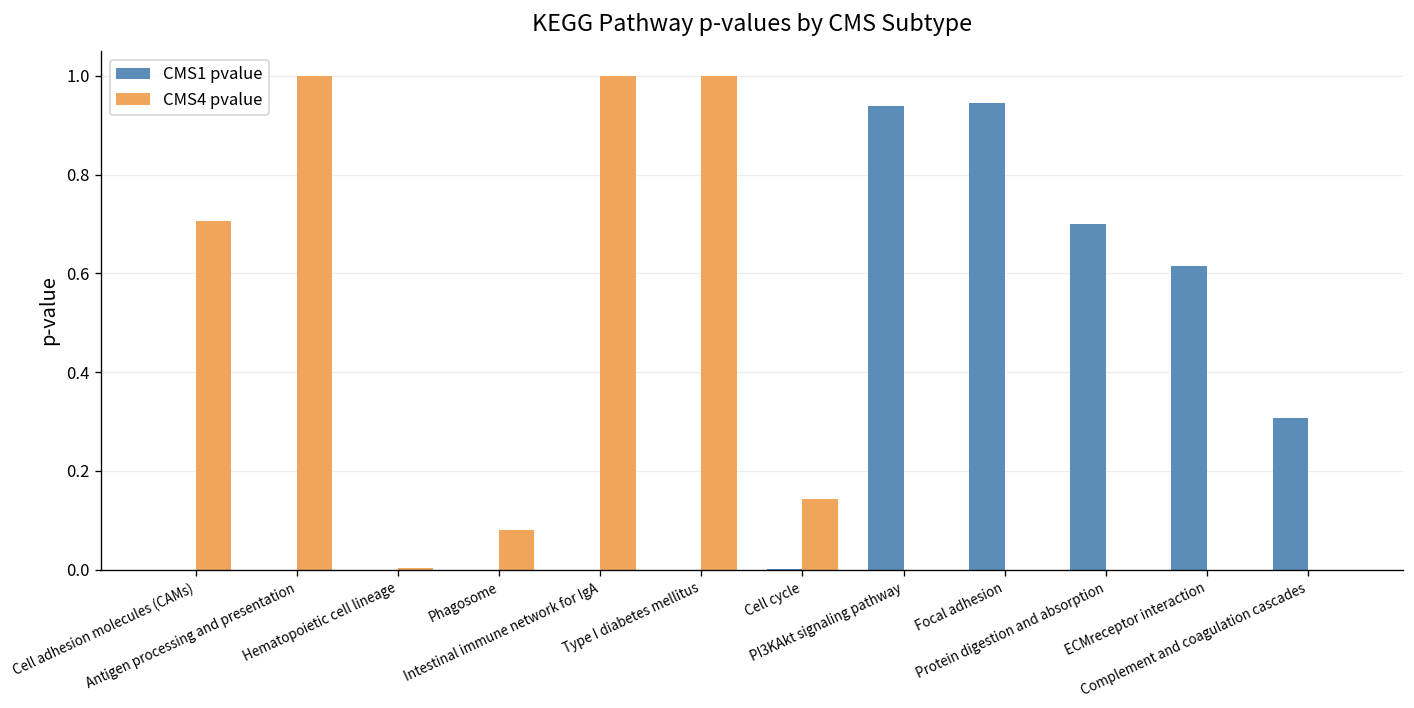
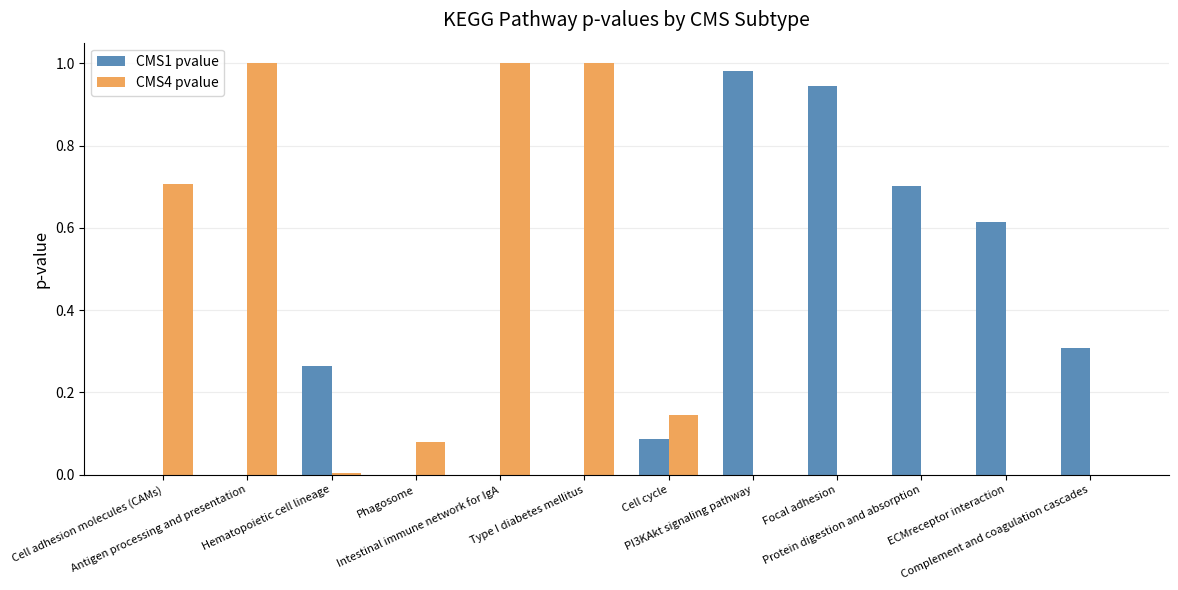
CMS1 pvalue, Hematopoietic cell lineage: 0.00 -> 0.26
CMS1 pvalue, Cell cycle: 0.00 -> 0.09
CMS1 pvalue, PI3KAkt signaling pathway: 0.94 -> 0.98
